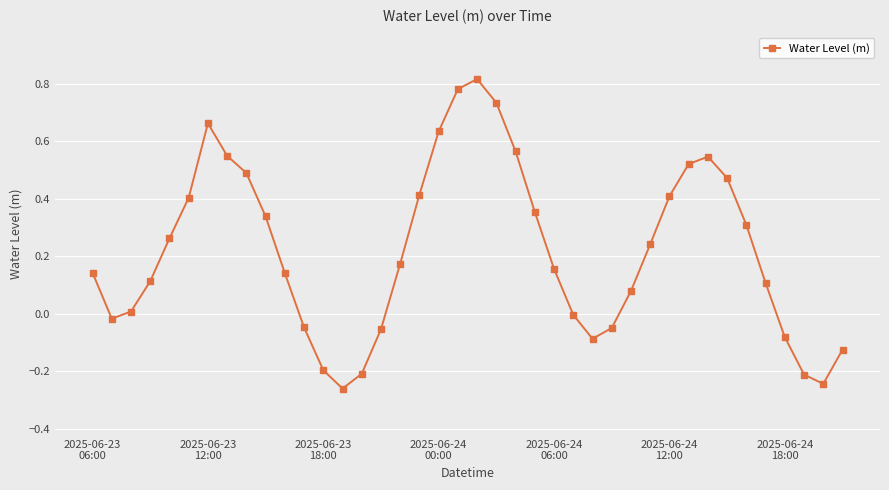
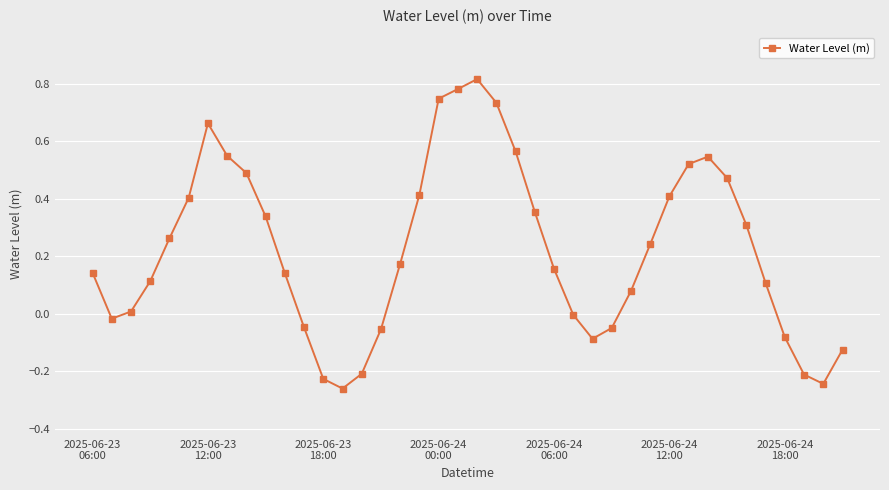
2025-06-23 18:00: -0.20 -> -0.23
2025-06-24 00:00: 0.63 -> 0.75
